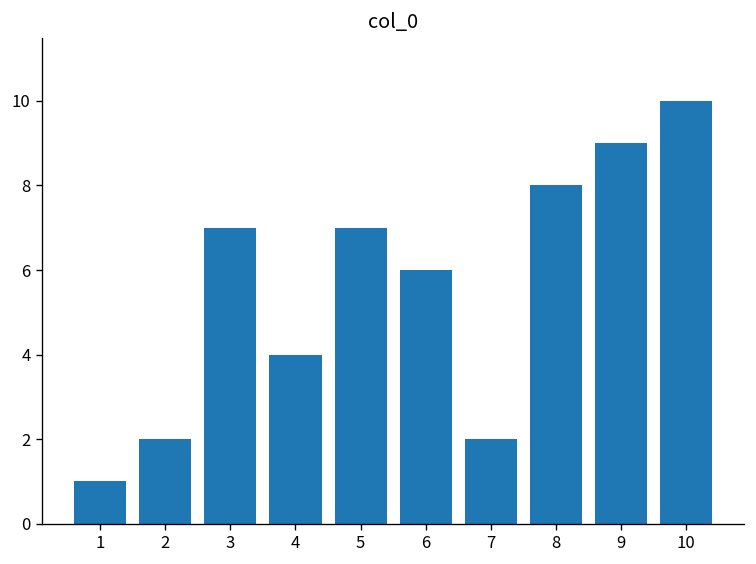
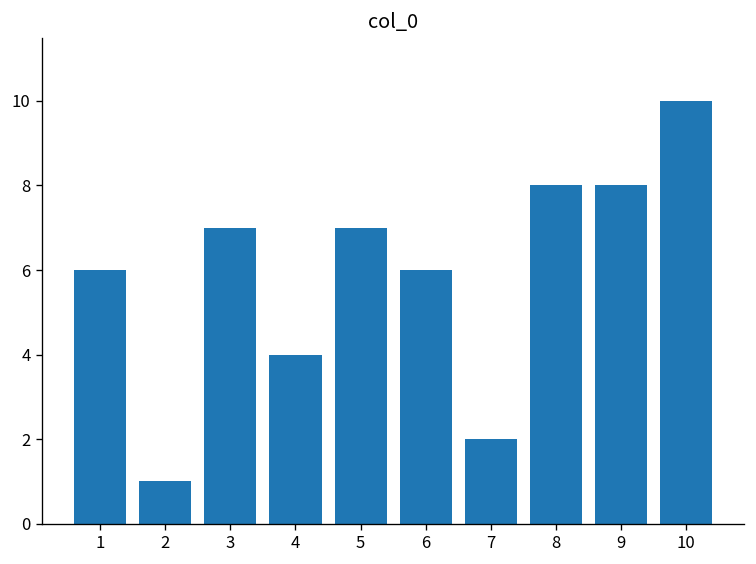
1: 1 -> 6
2: 2 -> 1
9: 9 -> 8
